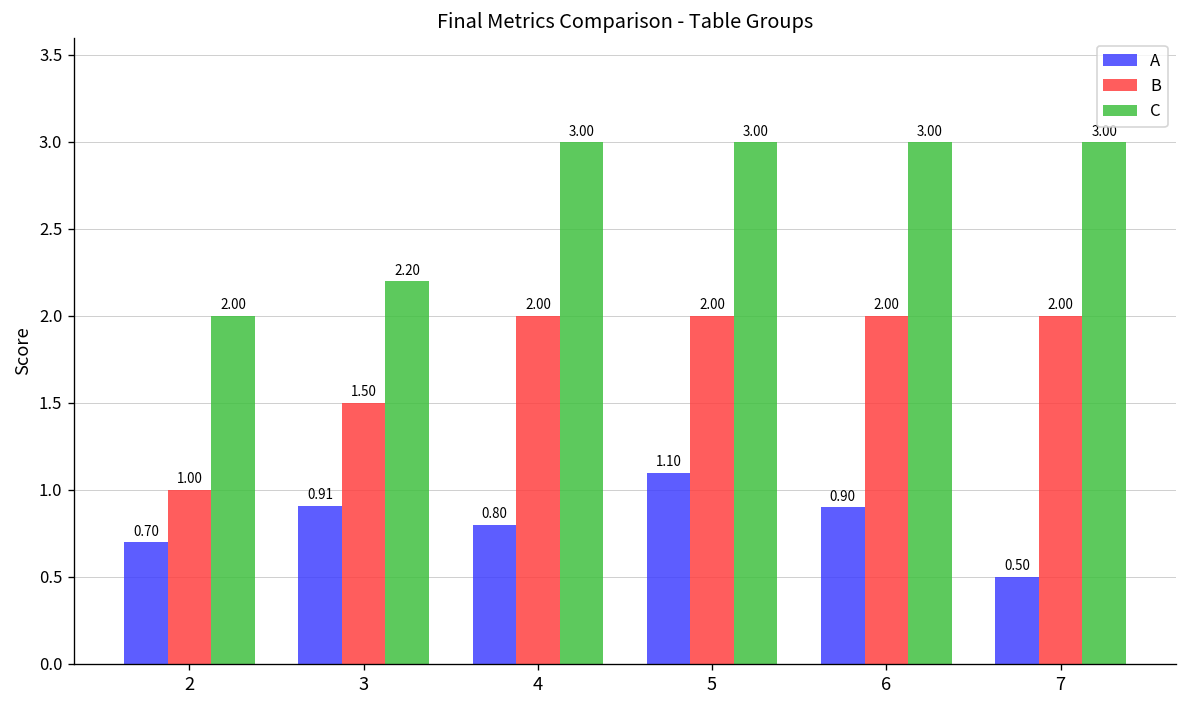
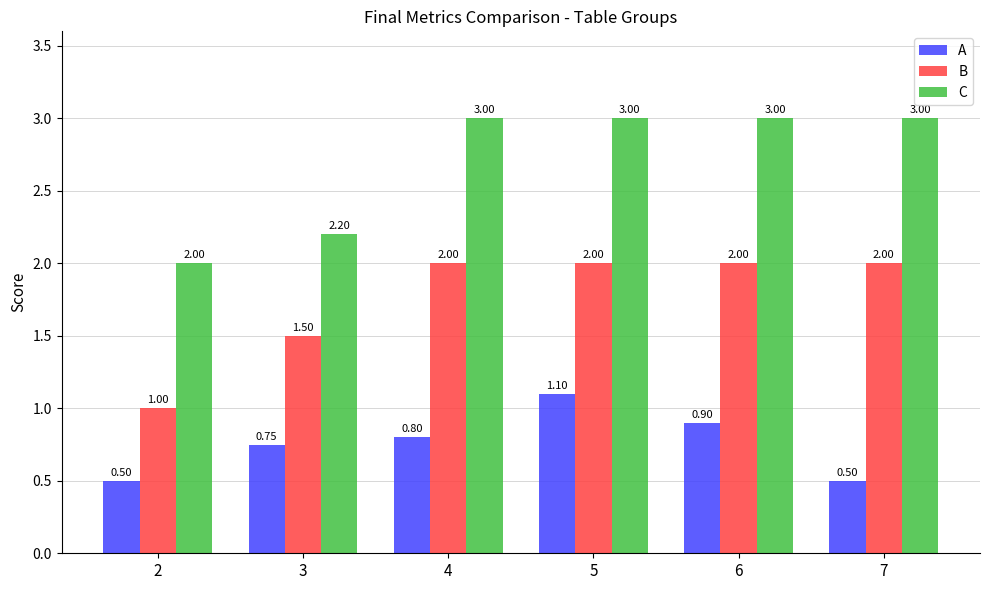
A, 2: 0.70 -> 0.50
A, 3: 0.91 -> 0.75
